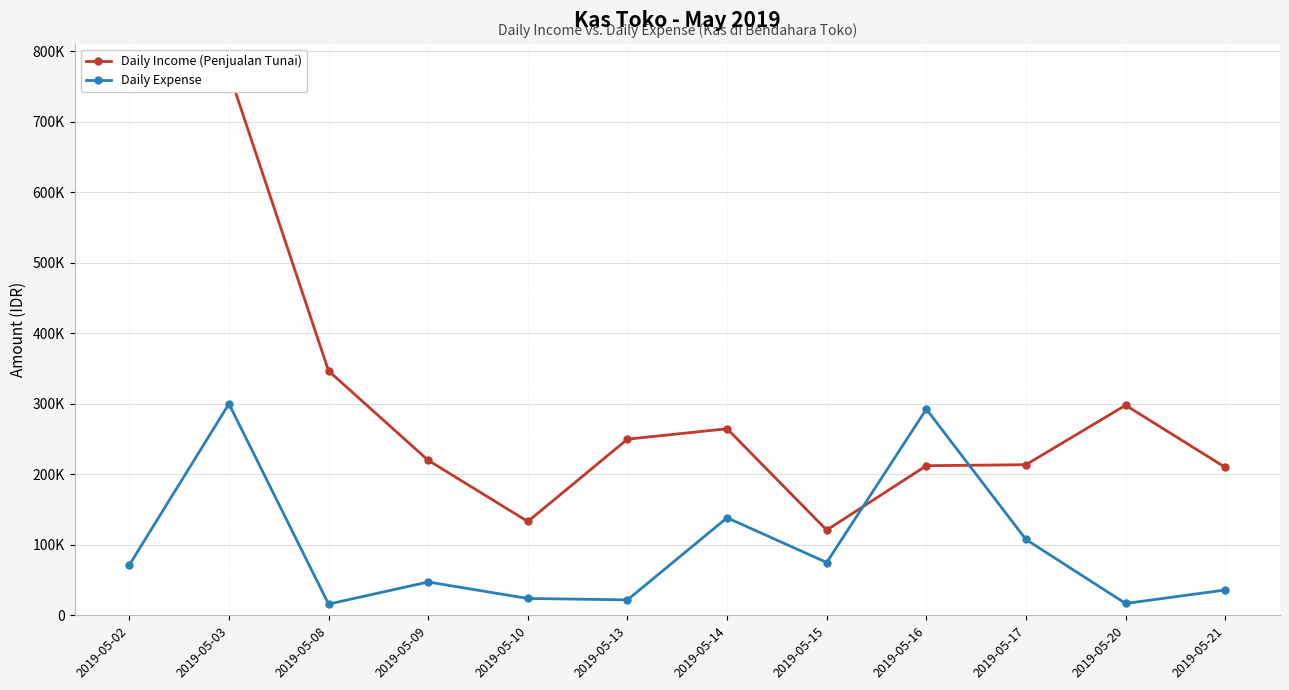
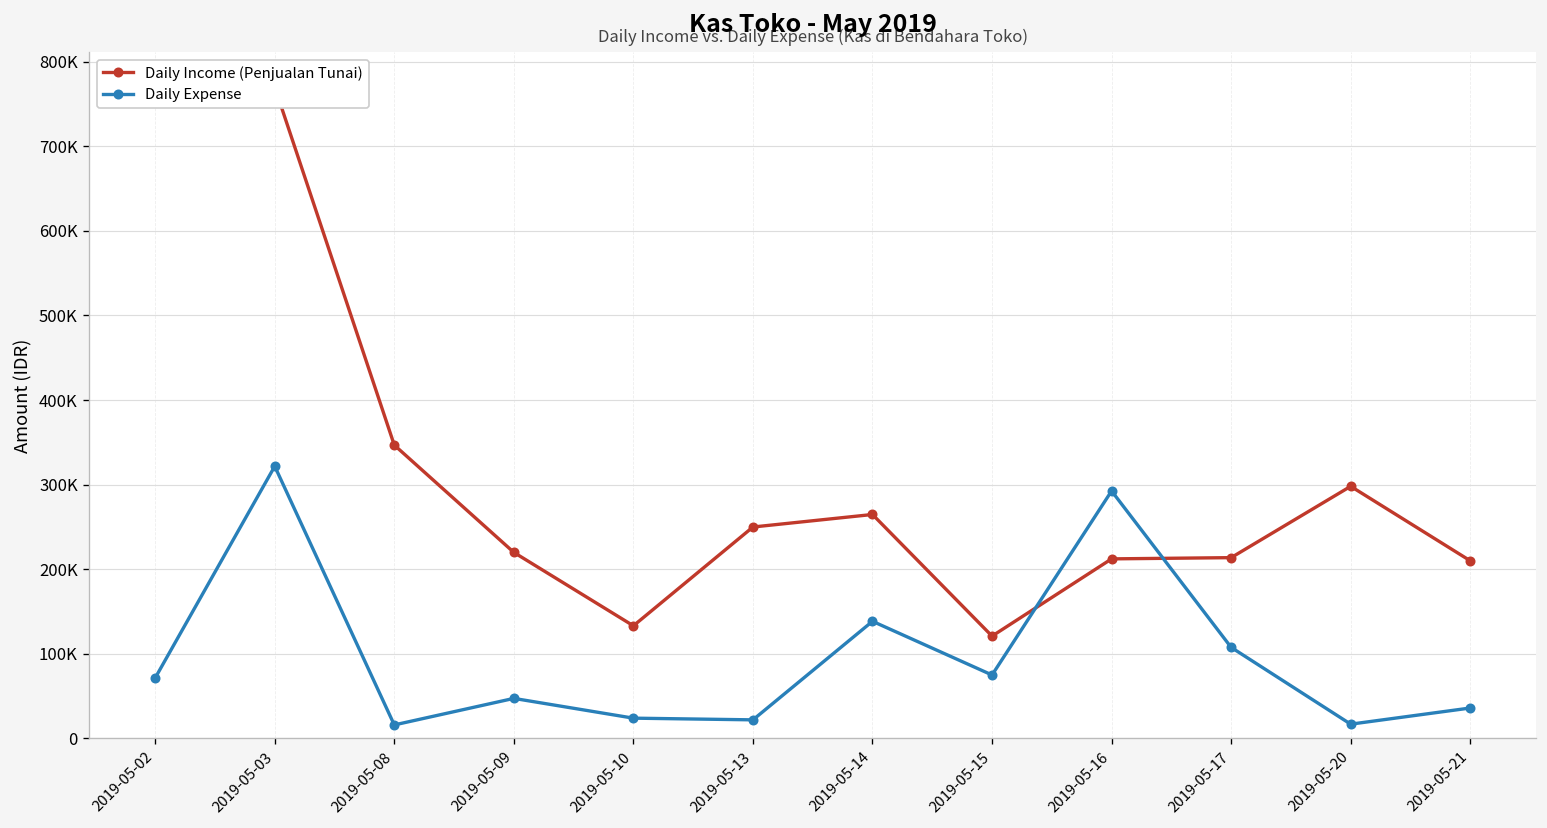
Daily Expense, 2019-05-03: 300000 -> 320000
